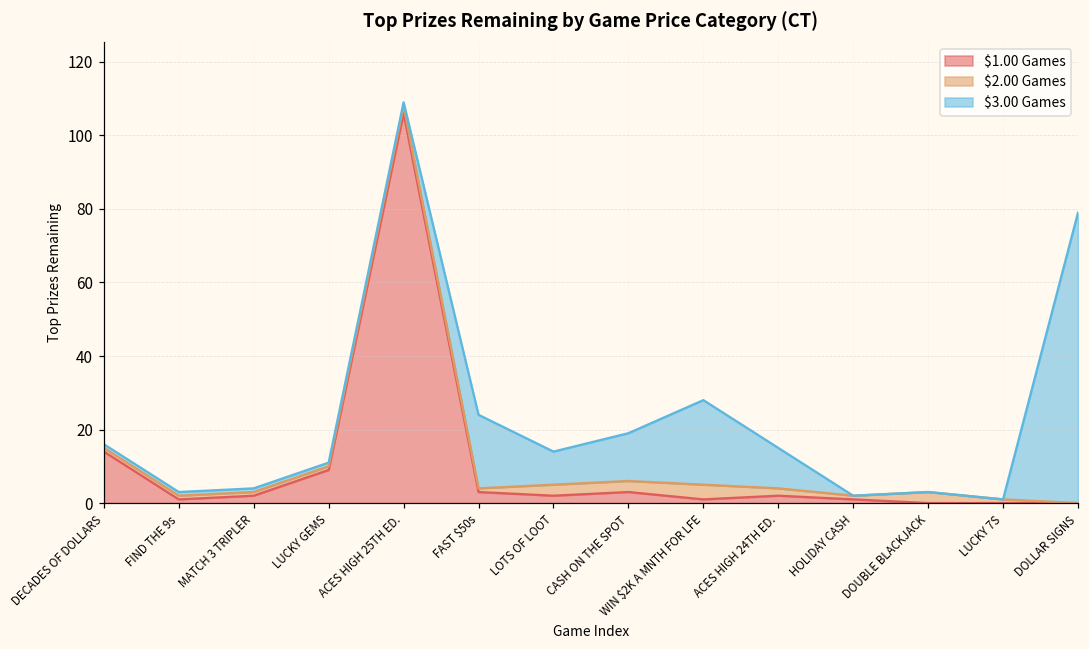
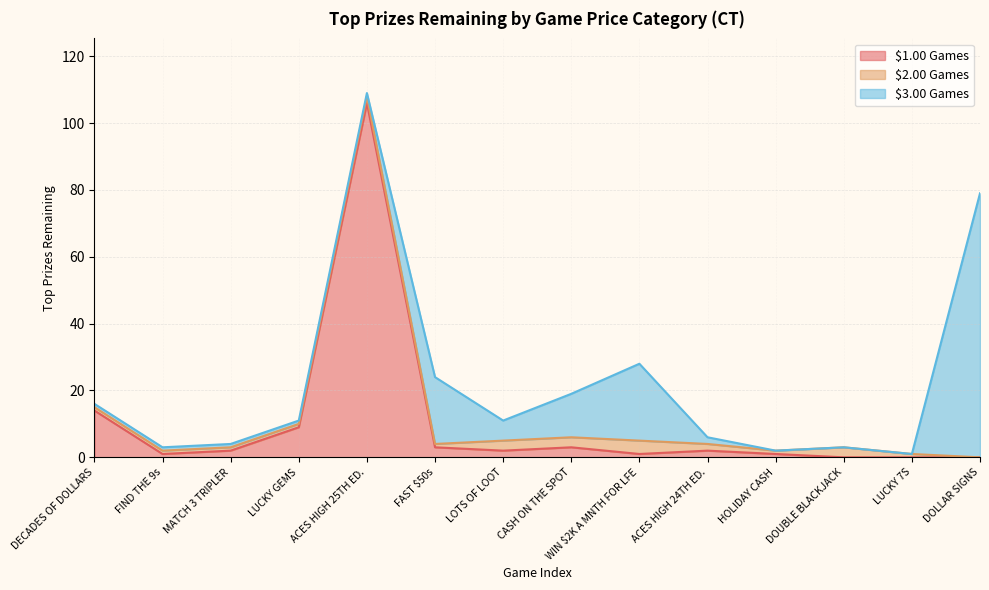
$3.00 Games, LOTS OF LOOT: 9 -> 6
$3.00 Games, ACES HIGH 24TH ED.: 11 -> 2
